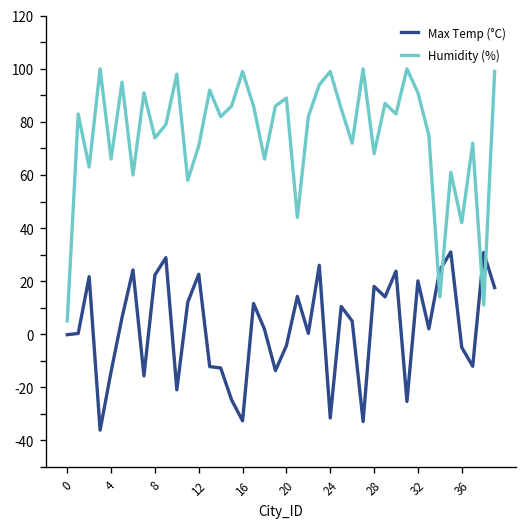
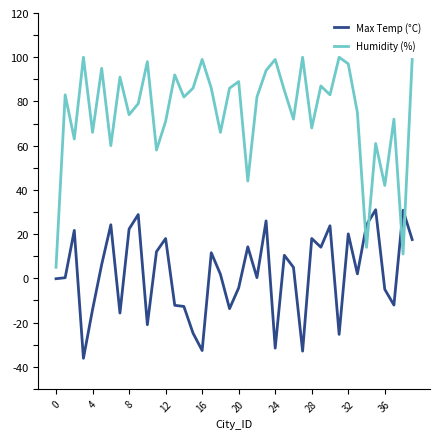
Max Temp (°C), 12: 23 -> 18
Humidity (%), 32: 91 -> 97
